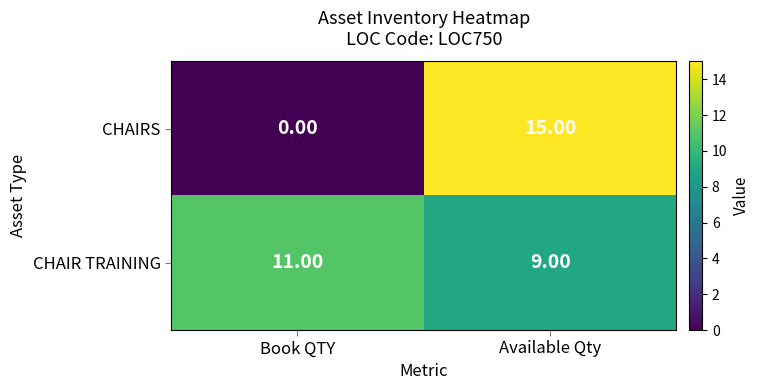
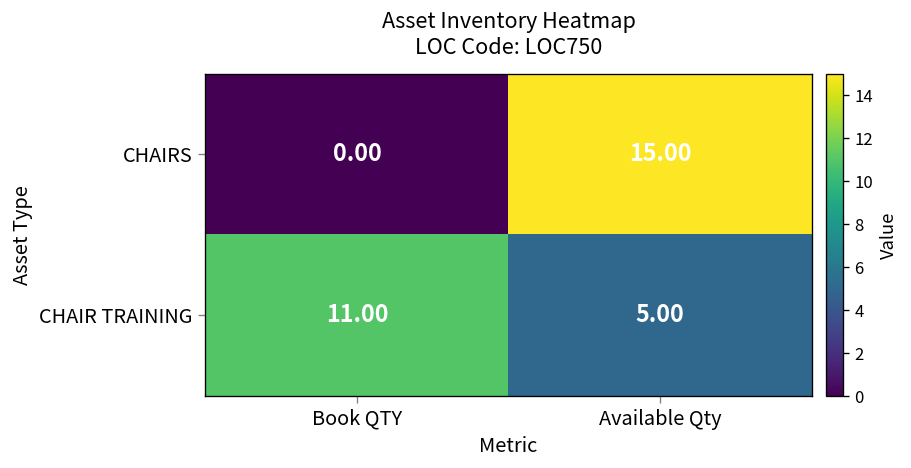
CHAIR TRAINING, Available Qty: 9.00 -> 5.00
